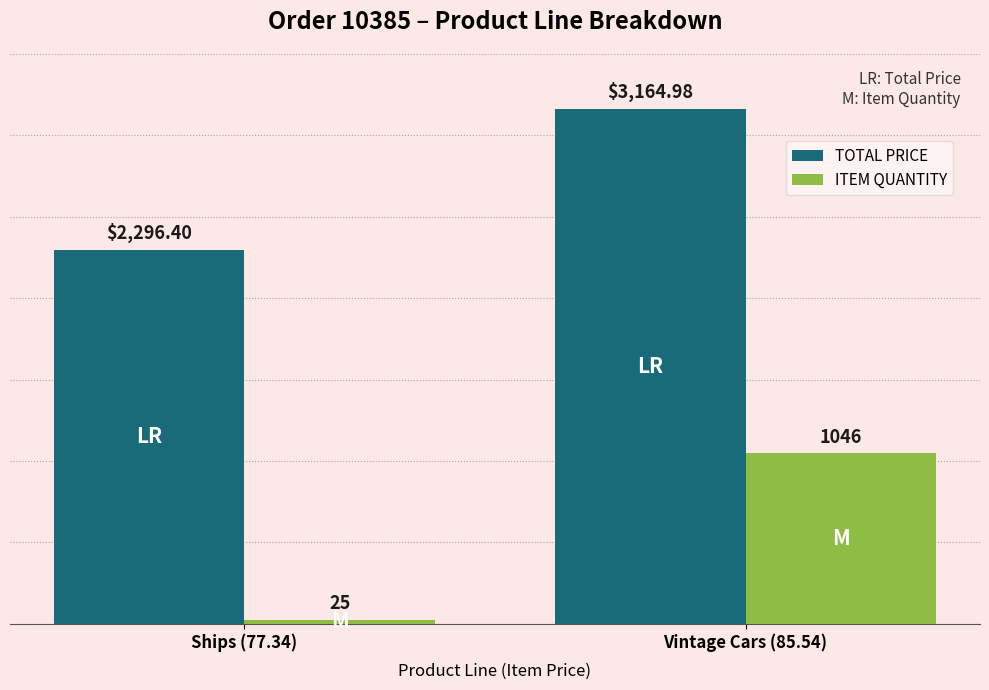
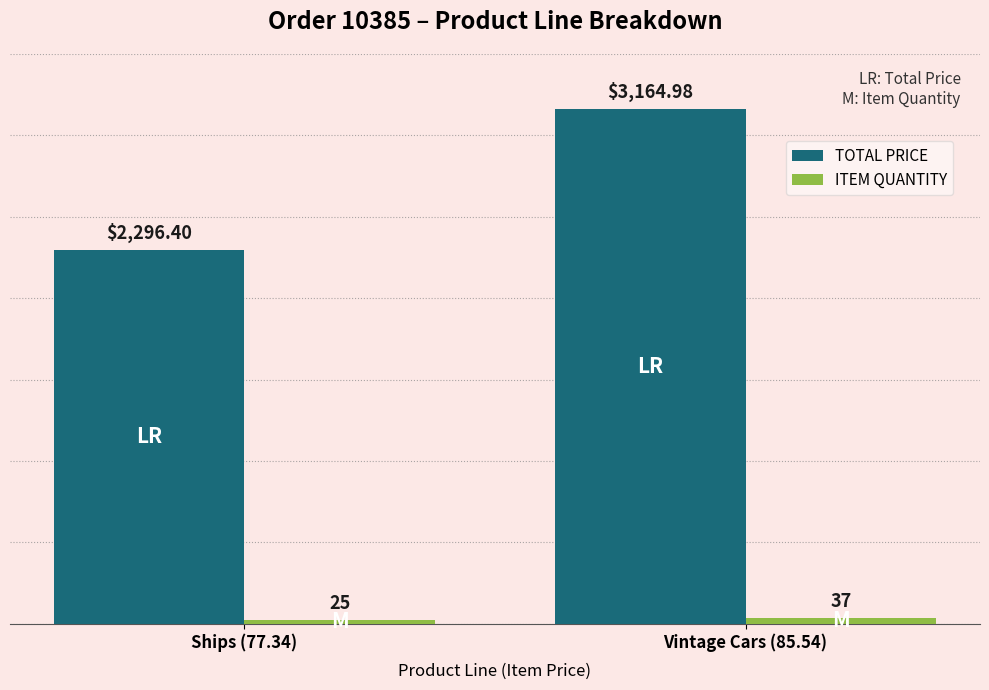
ITEM QUANTITY, Vintage Cars (85.54): 1046 -> 37
